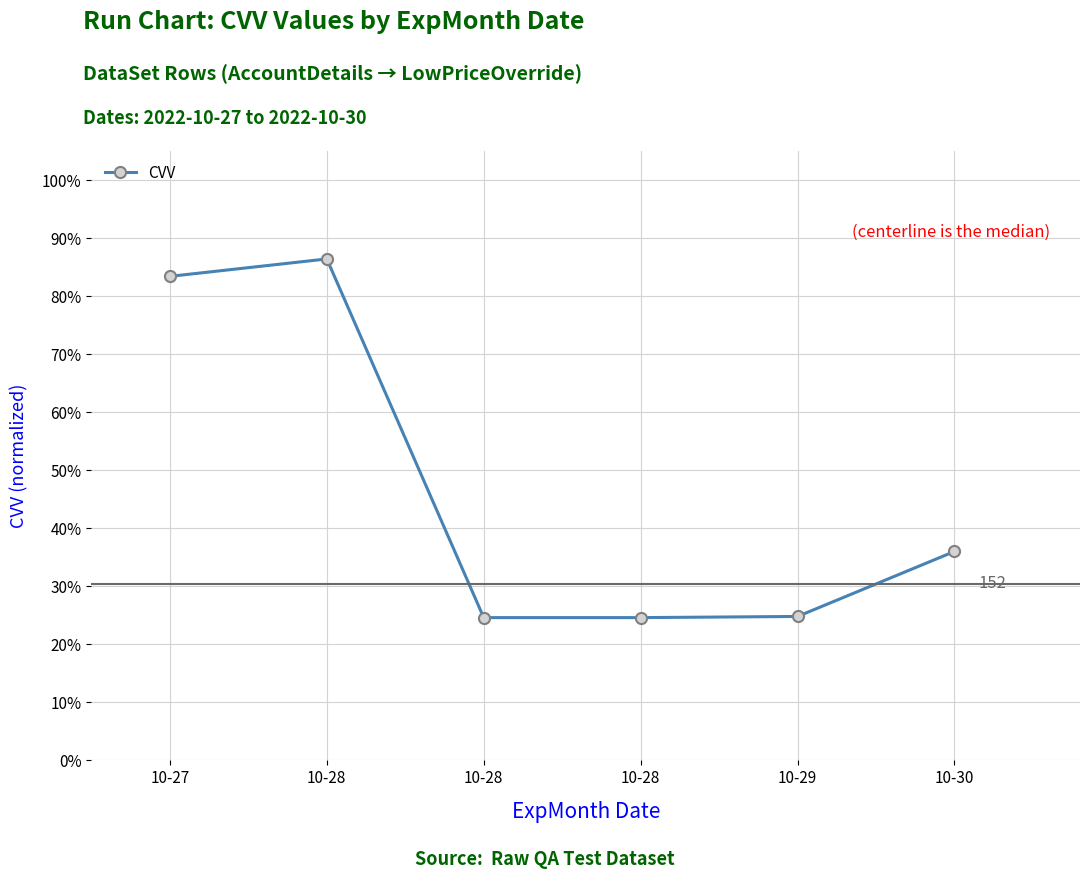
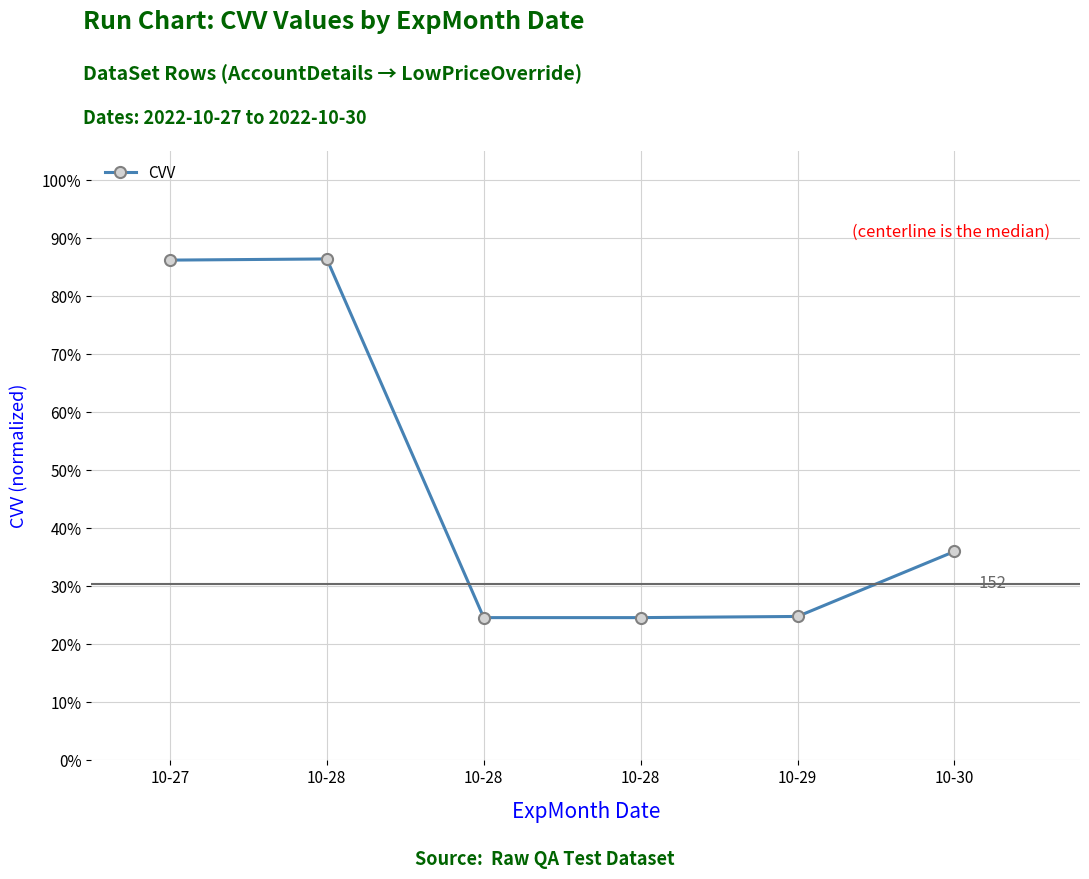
10-27: 83% -> 86%
